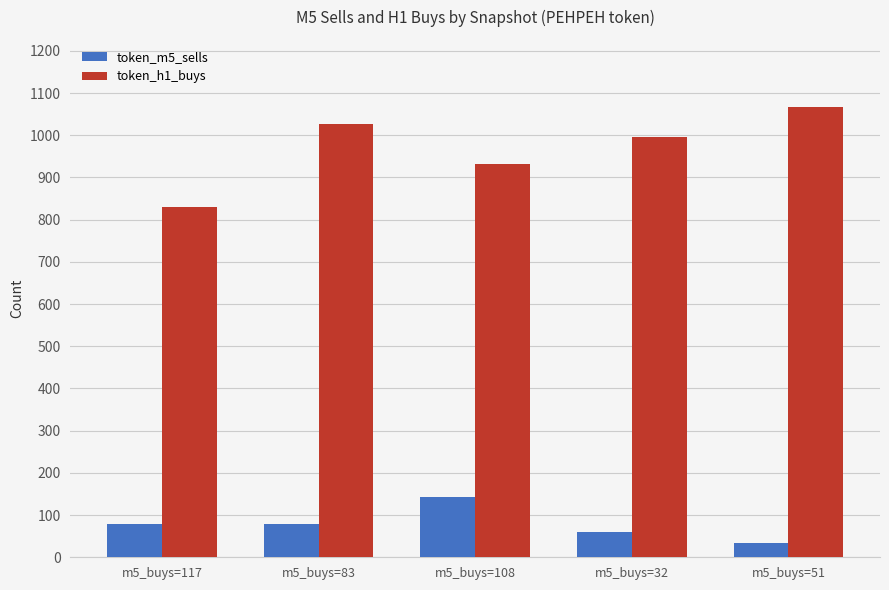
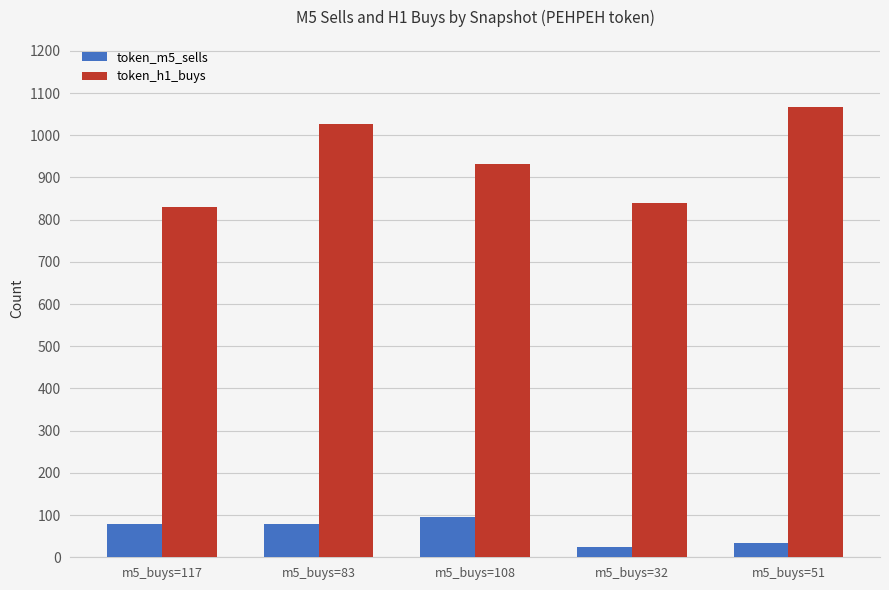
token_m5_sells, m5_buys=108: 140 -> 100
token_m5_sells, m5_buys=32: 60 -> 20
token_h1_buys, m5_buys=32: 1000 -> 840
